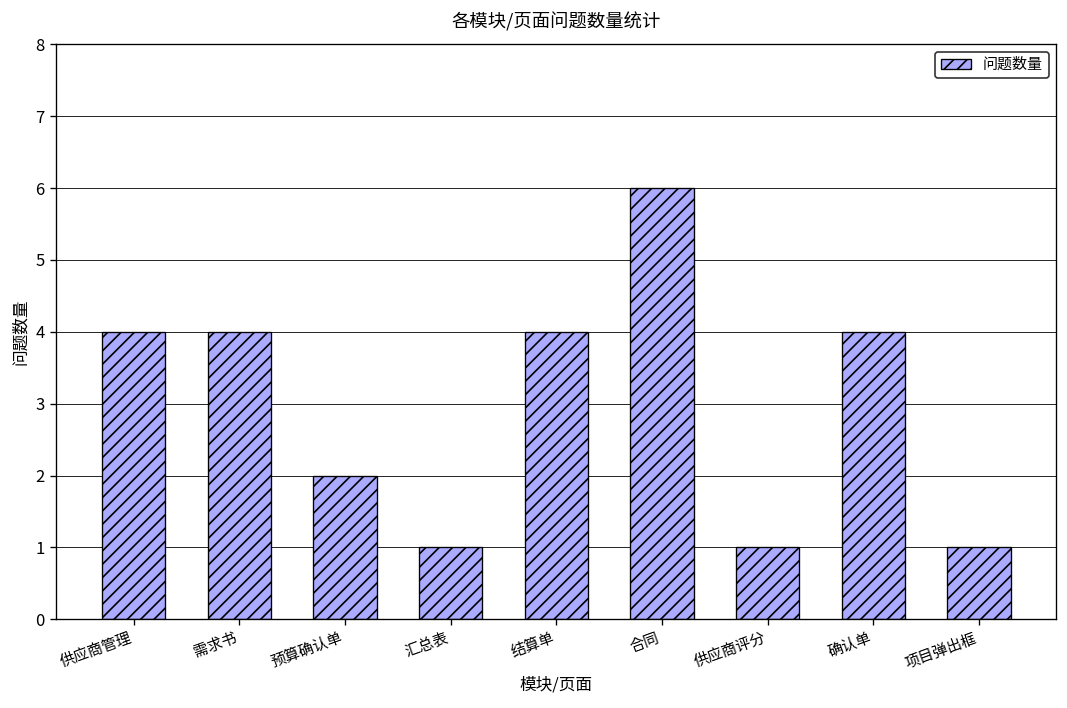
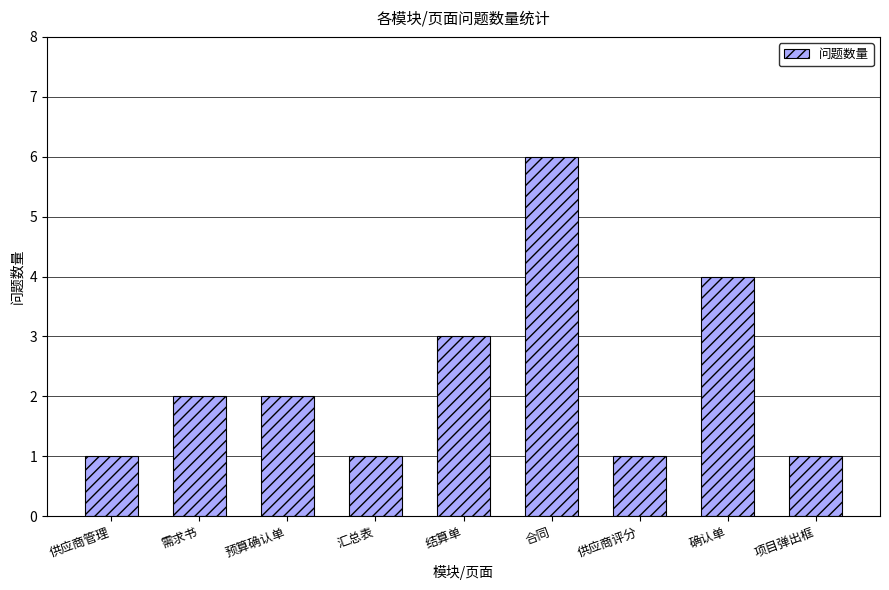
供应商管理: 4 -> 1
需求书: 4 -> 2
结算单: 4 -> 3
